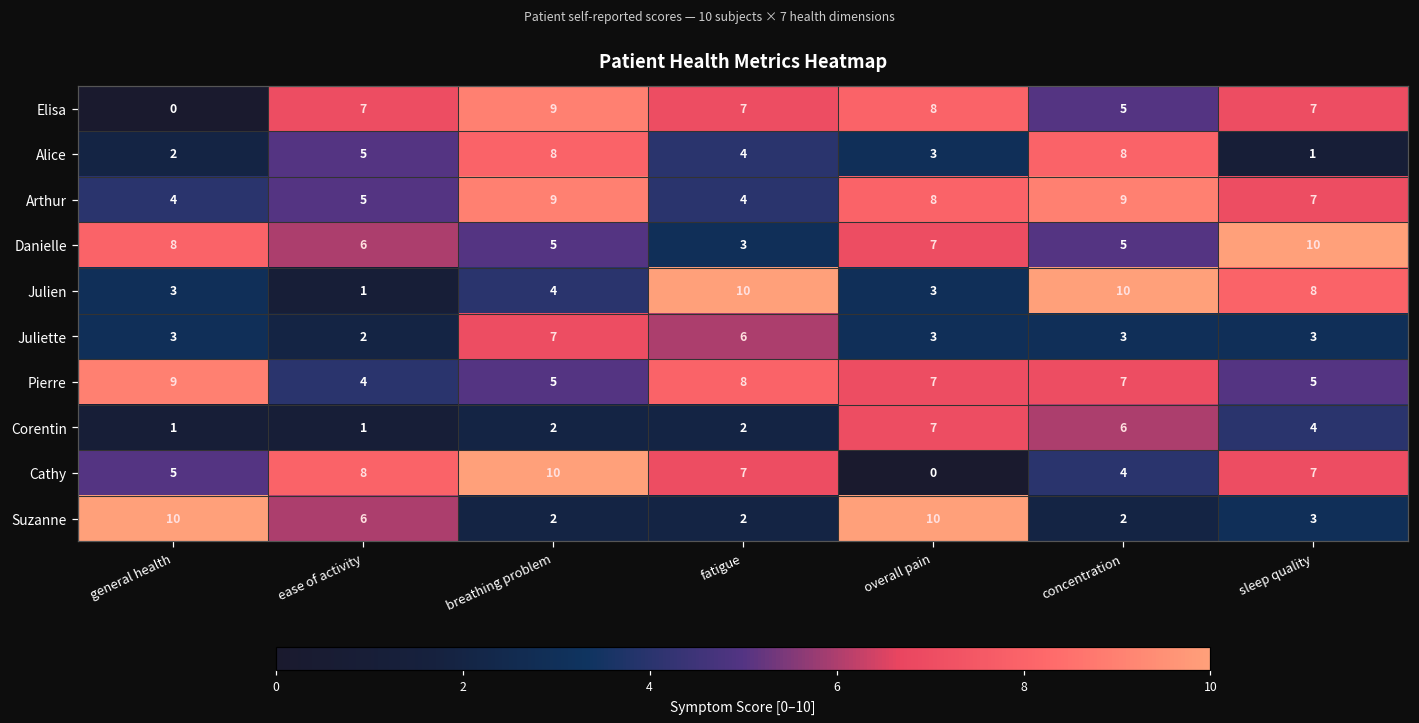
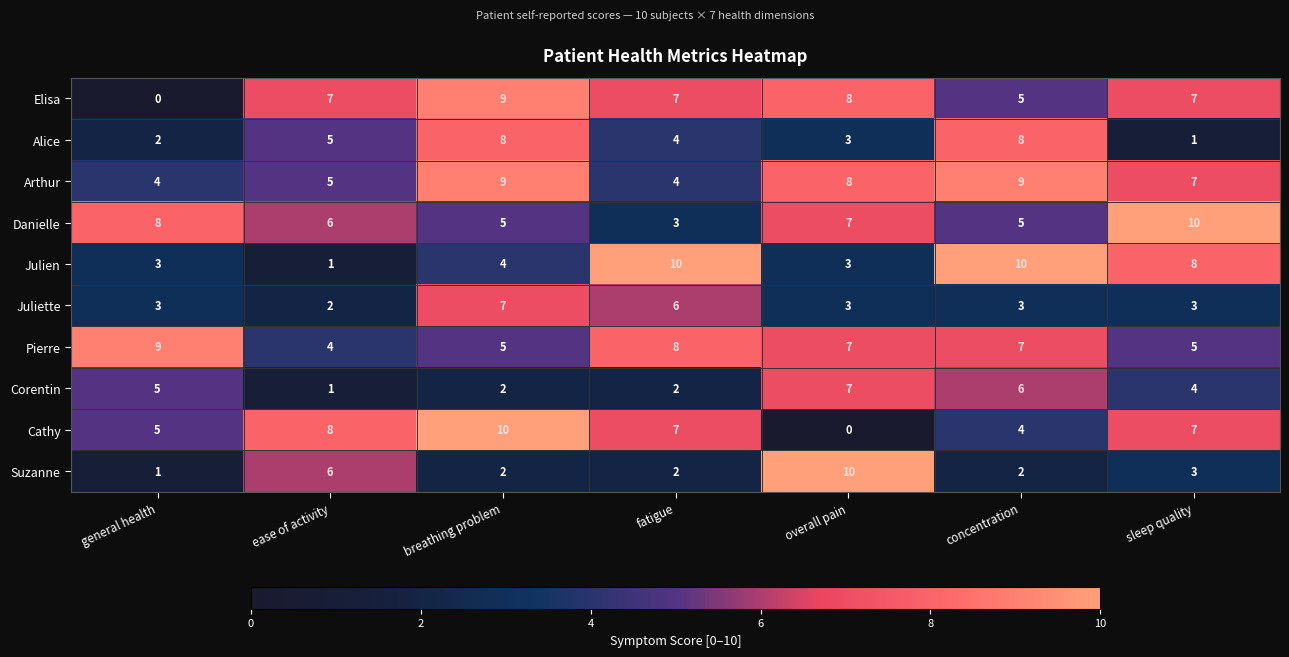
Corentin, general health: 1 -> 5
Suzanne, general health: 10 -> 1
